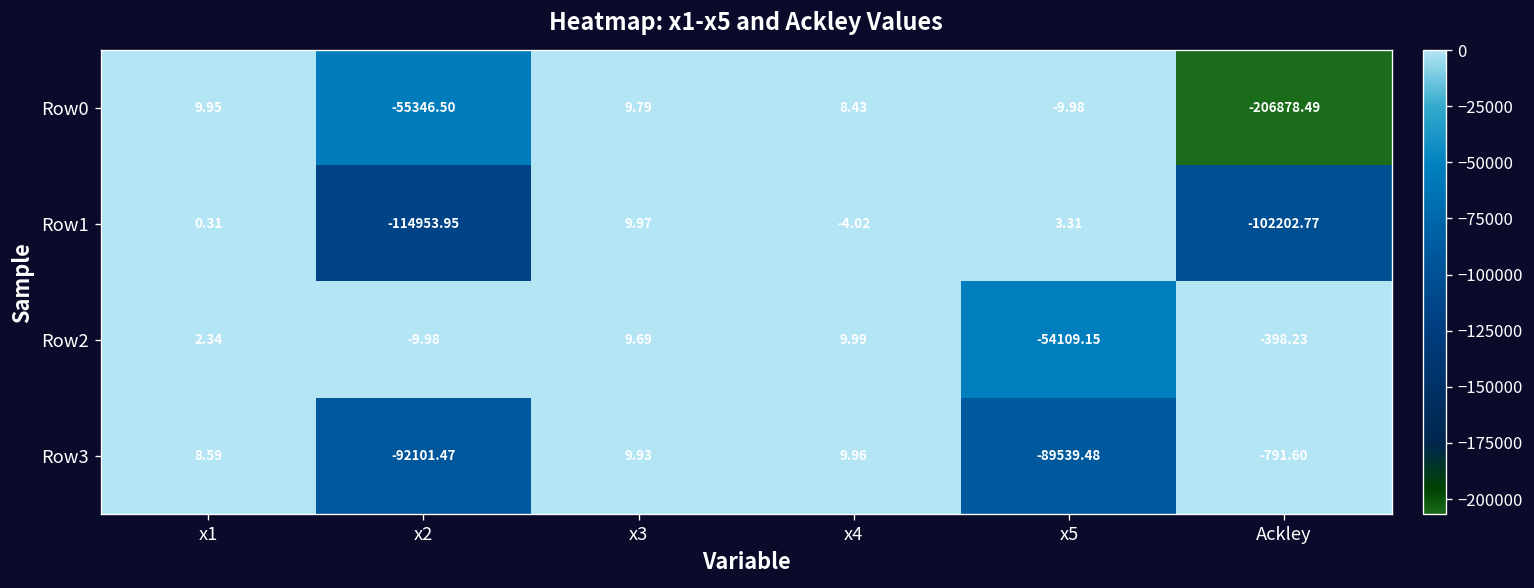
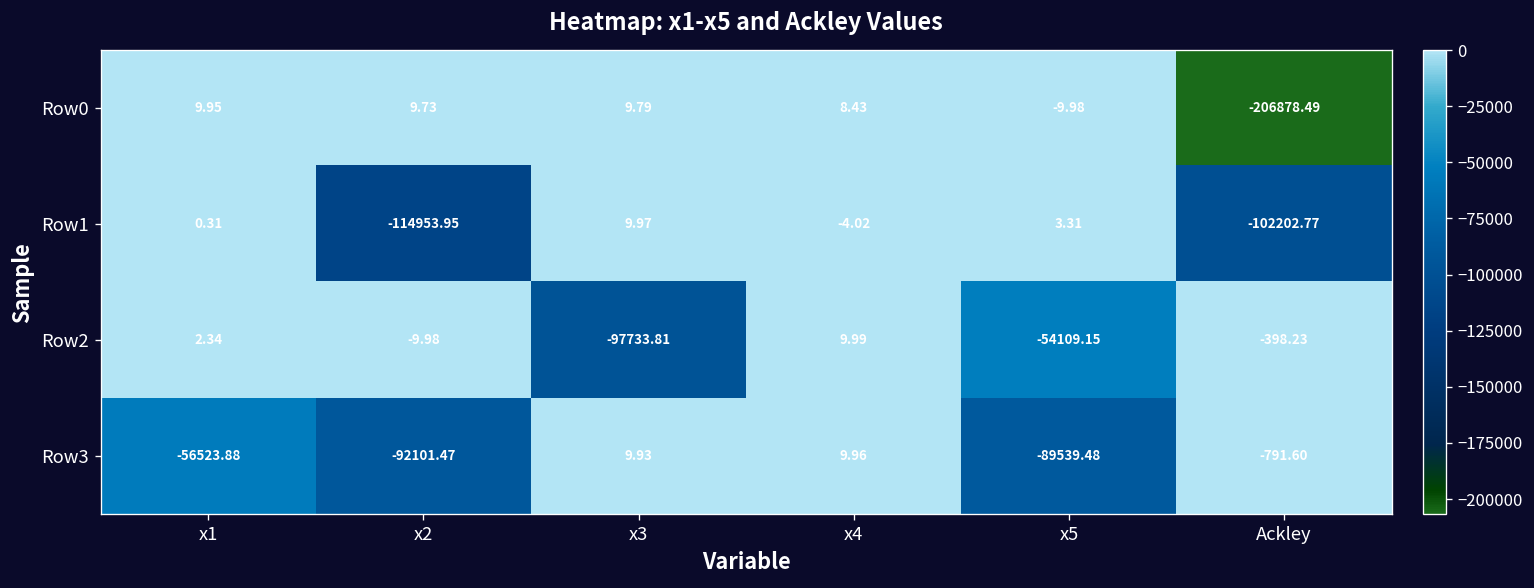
Row0, x2: -55346.50 -> 9.73
Row2, x3: 9.69 -> -97733.81
Row3, x1: 8.59 -> -56523.88
